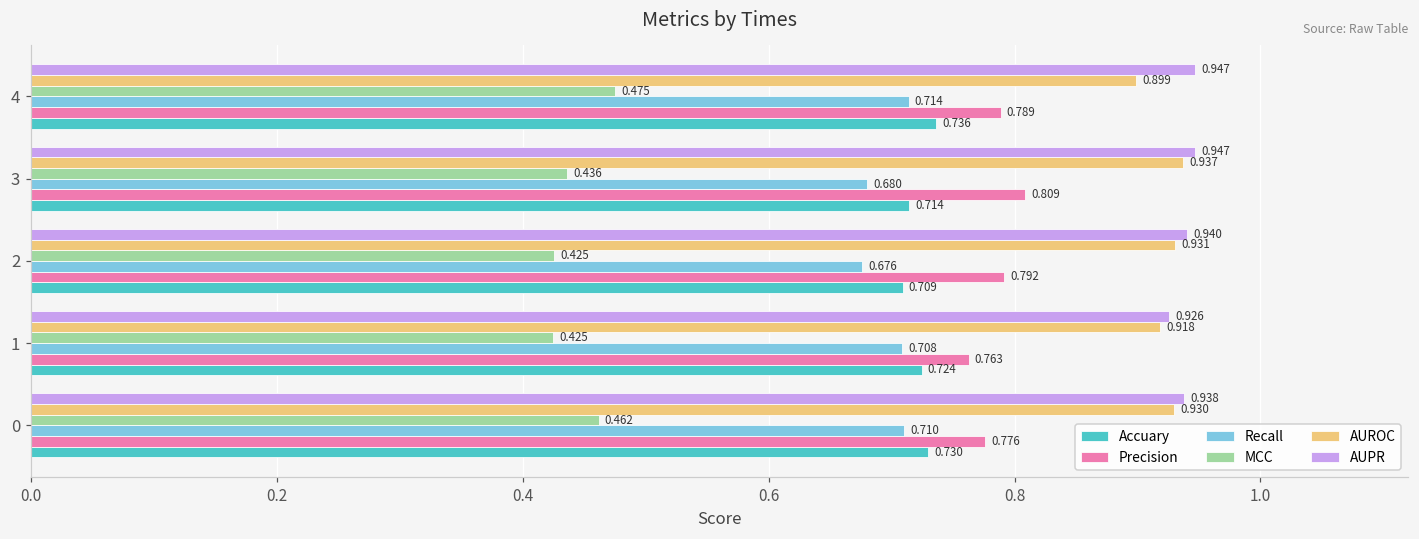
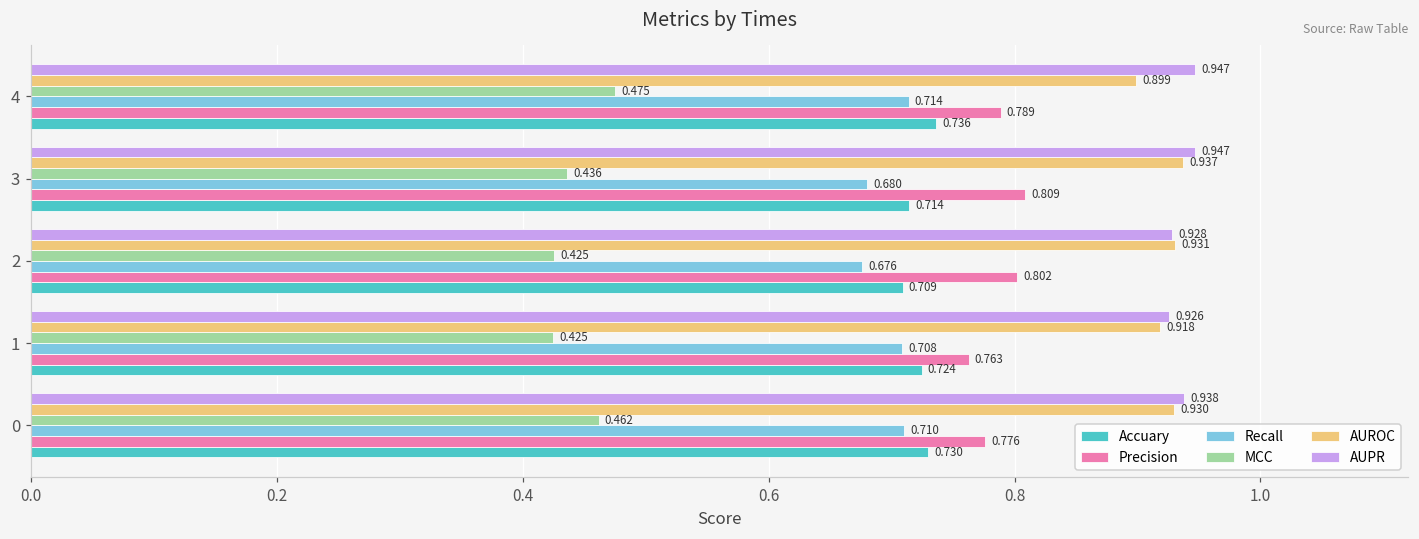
AUPR, 2: 0.940 -> 0.928
Precision, 2: 0.792 -> 0.802
